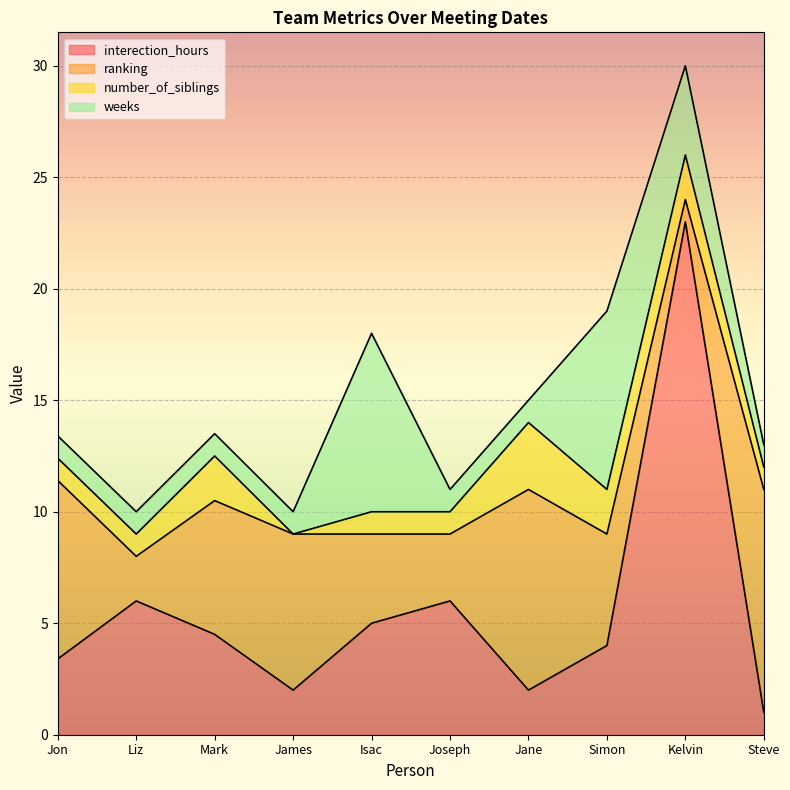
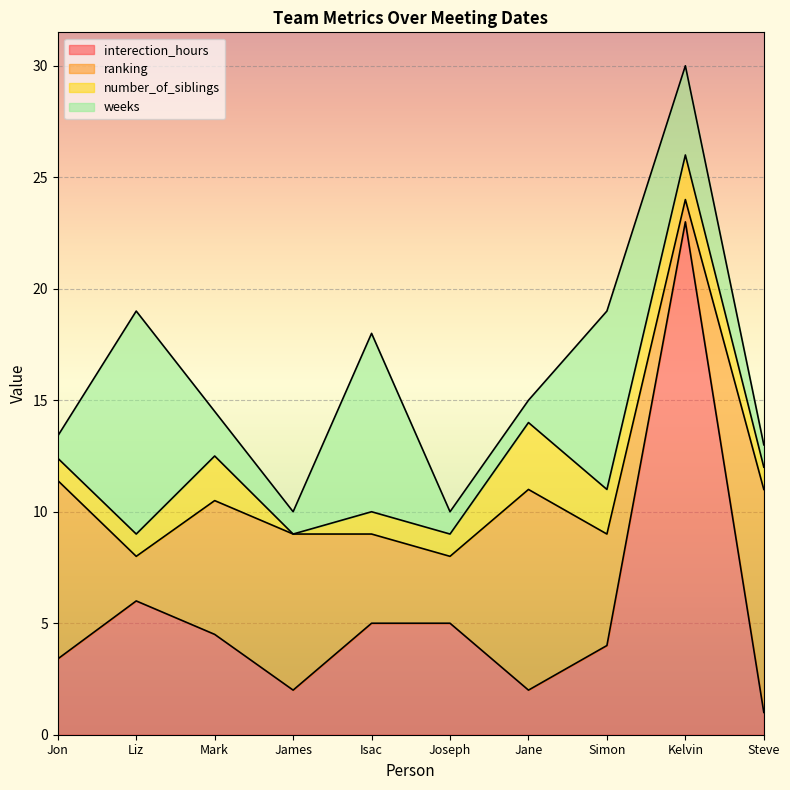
weeks, Liz: 1 -> 10
weeks, Mark: 1 -> 2
interection_hours, Joseph: 6 -> 5
